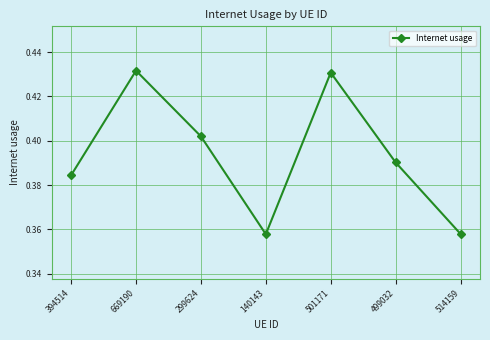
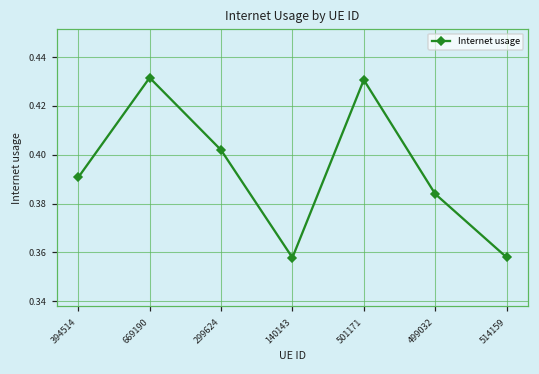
394514: 0.384 -> 0.391
499032: 0.390 -> 0.384
